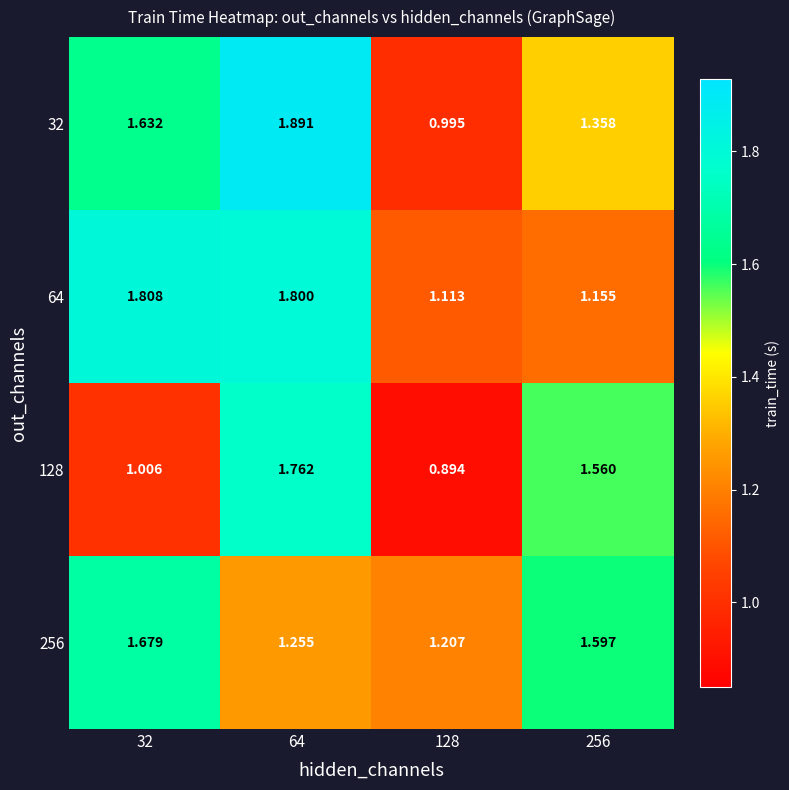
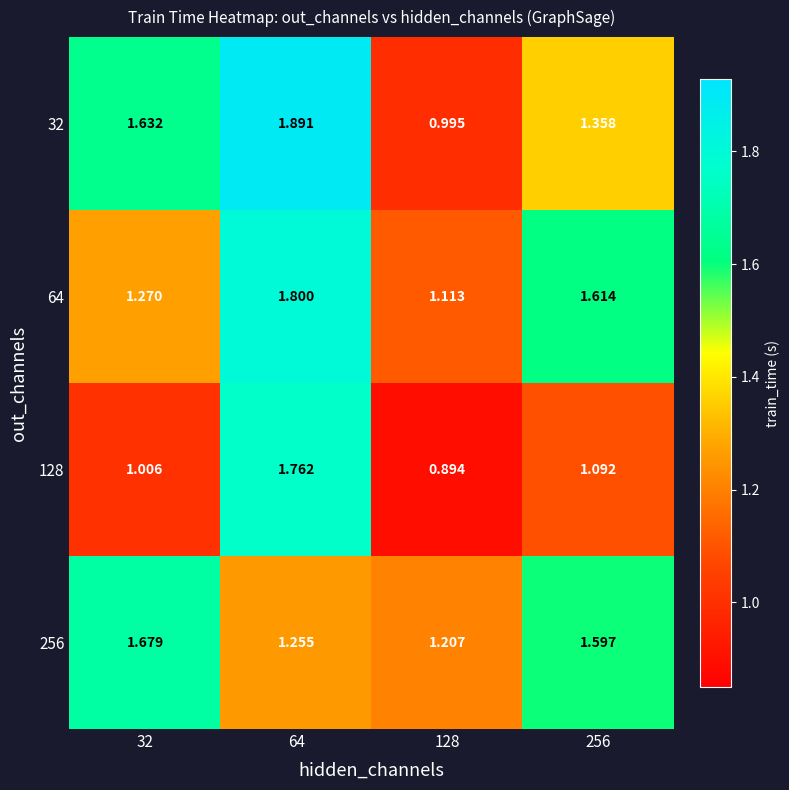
64, 32: 1.808 -> 1.270
64, 256: 1.155 -> 1.614
128, 256: 1.560 -> 1.092
